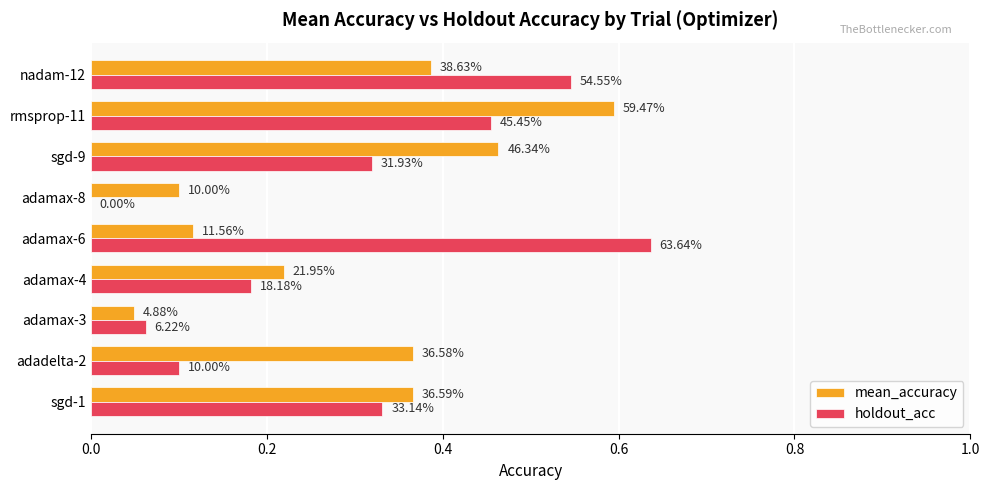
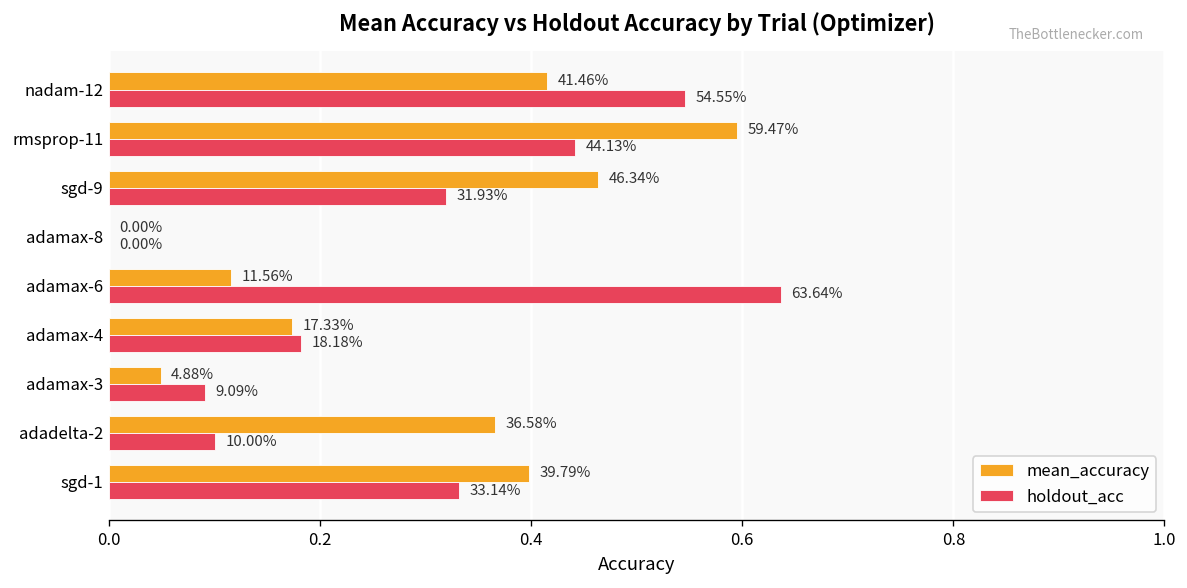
mean_accuracy, nadam-12: 38.63% -> 41.46%
holdout_acc, rmsprop-11: 45.45% -> 44.13%
mean_accuracy, adamax-8: 10.00% -> 0.00%
mean_accuracy, adamax-4: 21.95% -> 17.33%
holdout_acc, adamax-3: 6.22% -> 9.09%
mean_accuracy, sgd-1: 36.59% -> 39.79%
